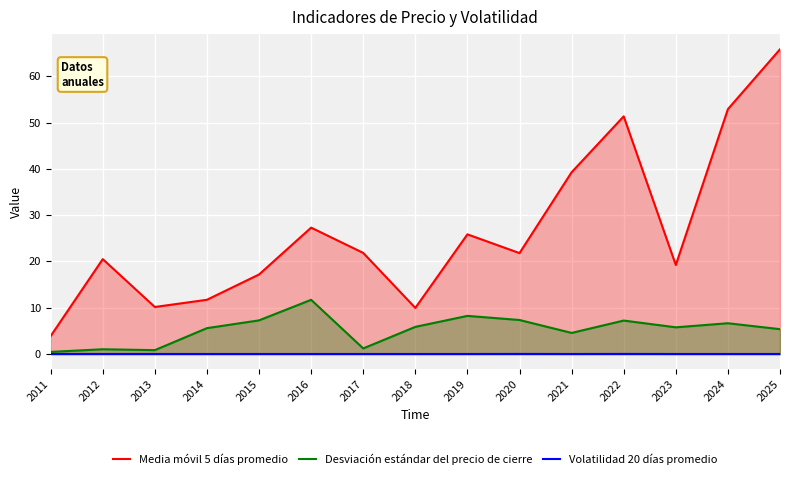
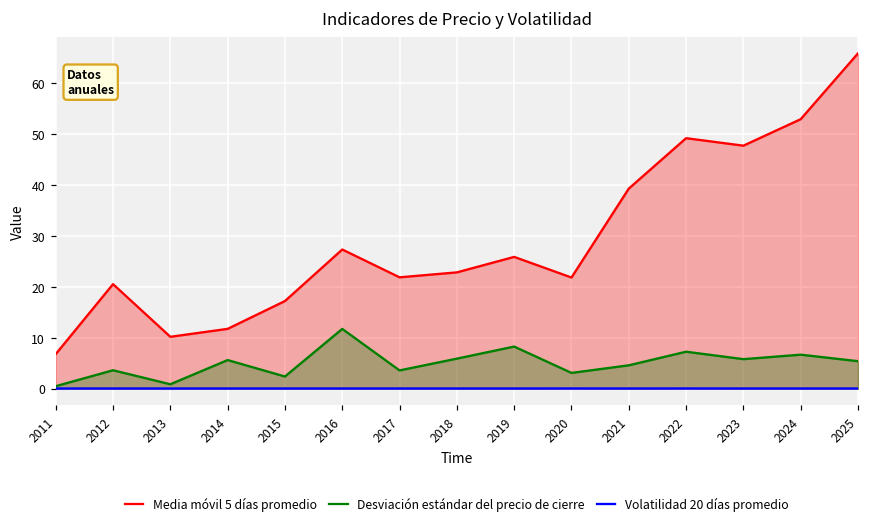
Media móvil 5 días promedio, 2011: 4 -> 7
Desviación estándar del precio de cierre, 2012: 1 -> 4
Desviación estándar del precio de cierre, 2015: 7 -> 2
Desviación estándar del precio de cierre, 2017: 1 -> 4
Media móvil 5 días promedio, 2018: 10 -> 23
Desviación estándar del precio de cierre, 2020: 7 -> 3
Media móvil 5 días promedio, 2022: 51 -> 49
Media móvil 5 días promedio, 2023: 19 -> 48
